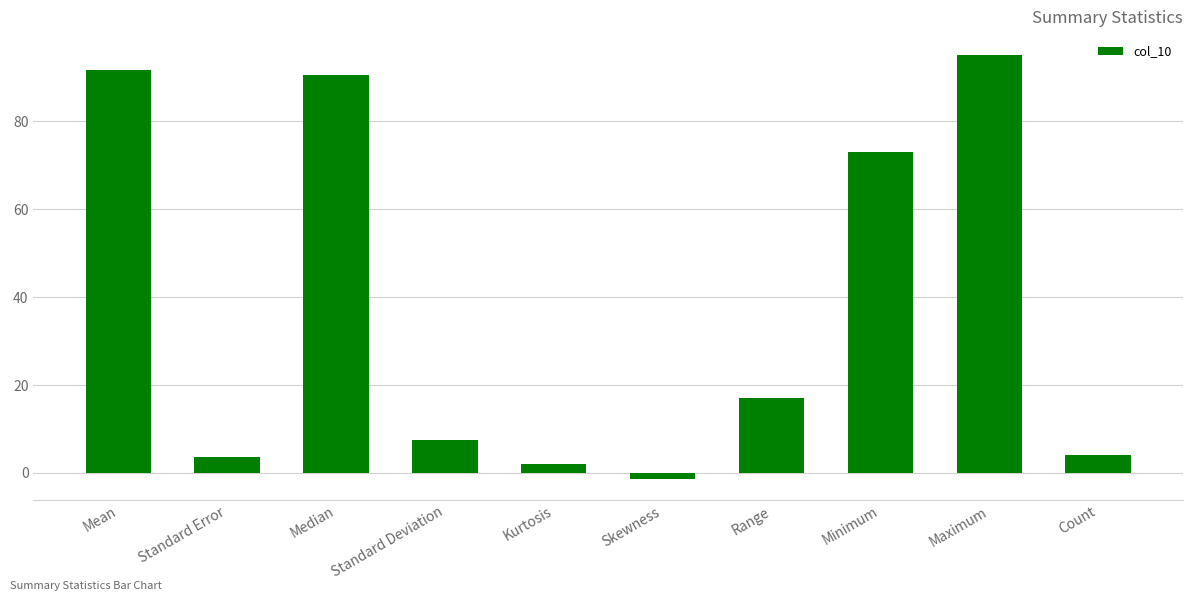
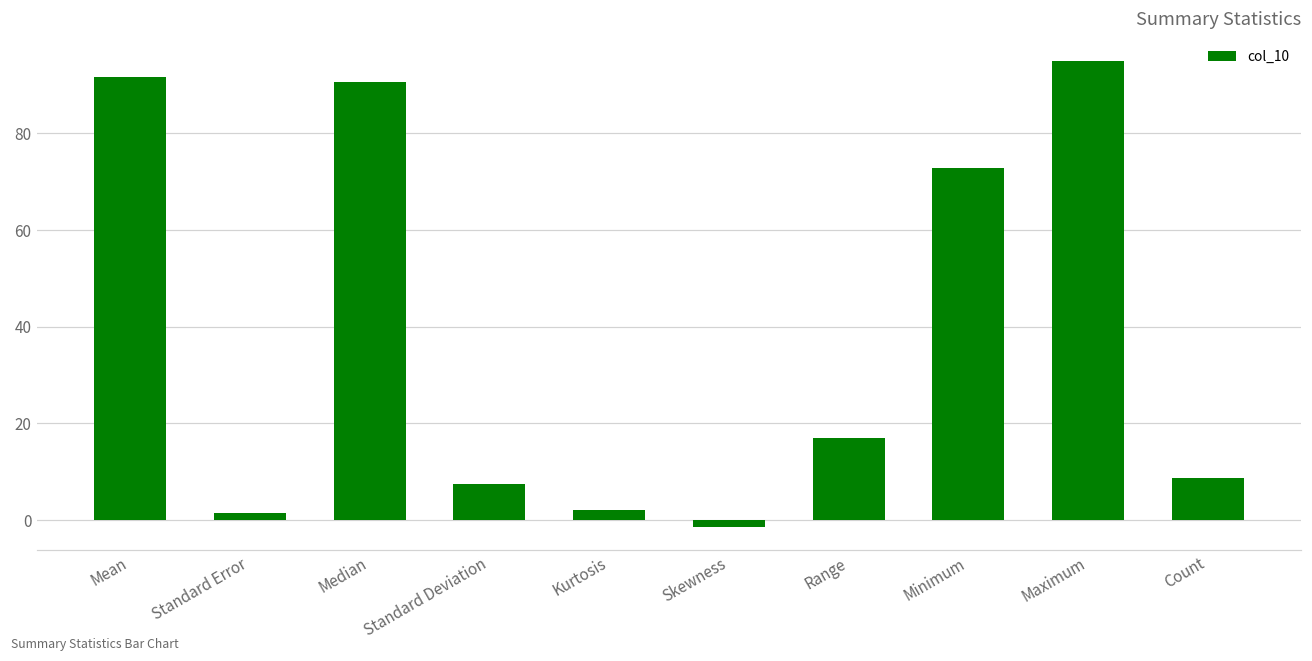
Standard Error: 4 -> 2
Count: 4 -> 9
